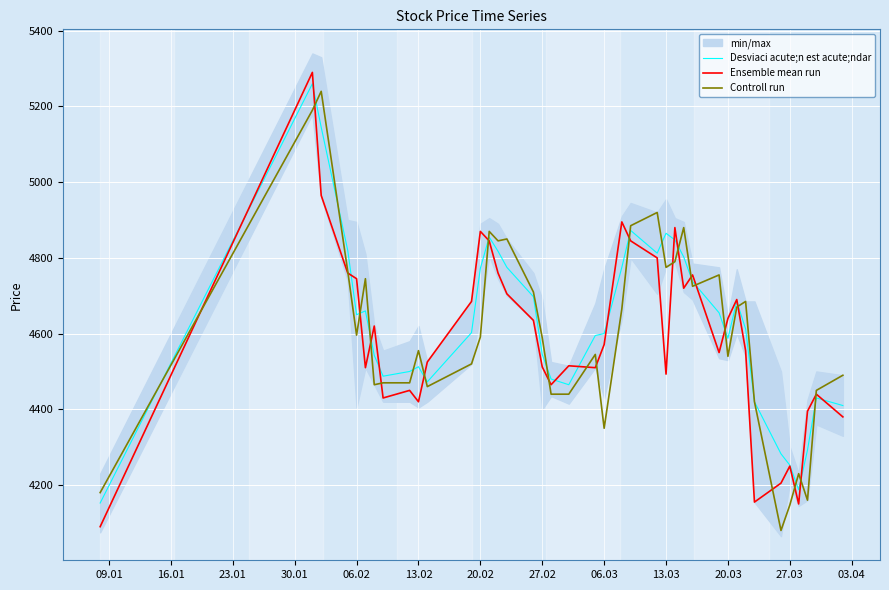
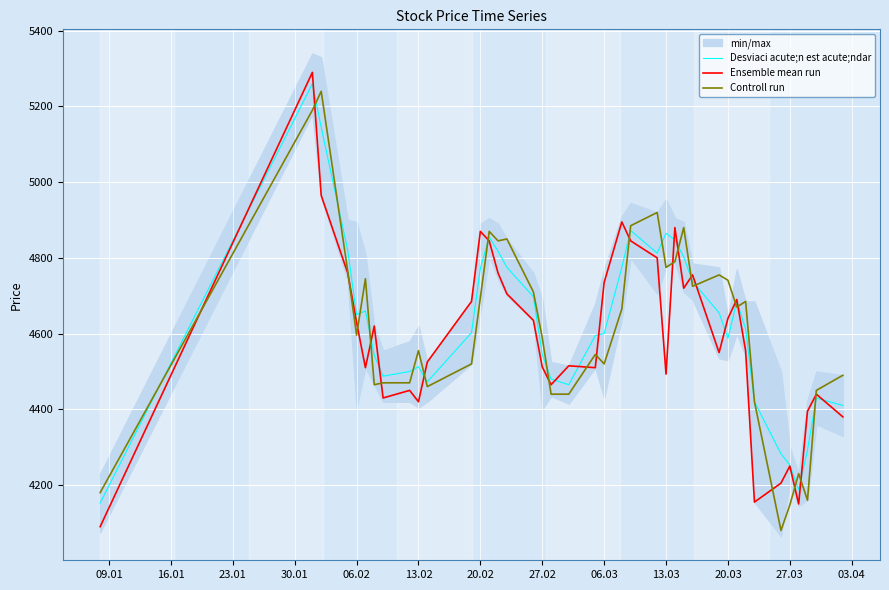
Ensemble mean run, 06.02: 4750 -> 4630
Controll run, 20.02: 4590 -> 4700
Ensemble mean run, 06.03: 4570 -> 4740
Controll run, 06.03: 4350 -> 4520
Controll run, 20.03: 4540 -> 4740
